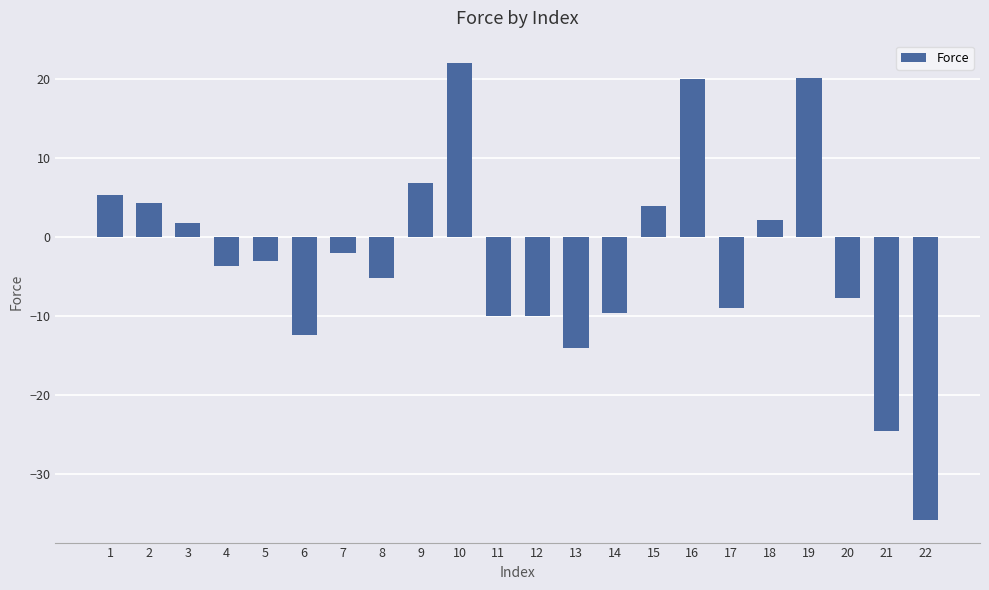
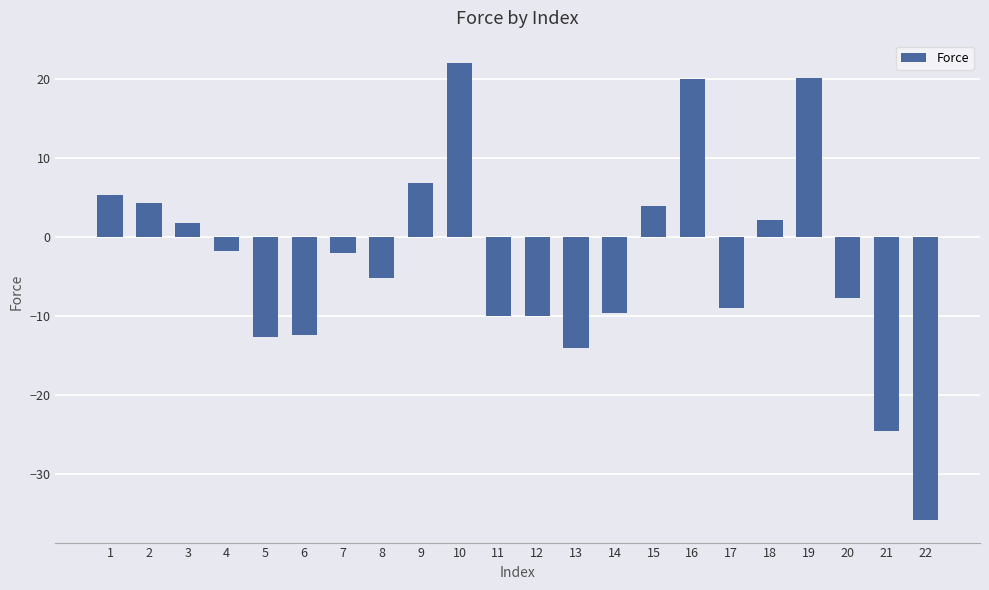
4: -4 -> -2
5: -3 -> -13
